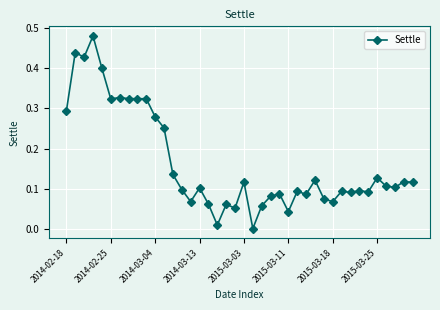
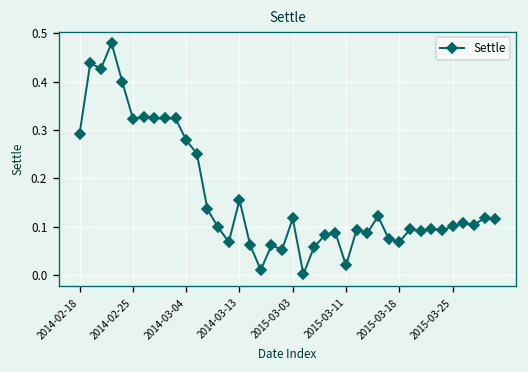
2014-03-13: 0.10 -> 0.16
2015-03-11: 0.04 -> 0.02
2015-03-25: 0.13 -> 0.10
